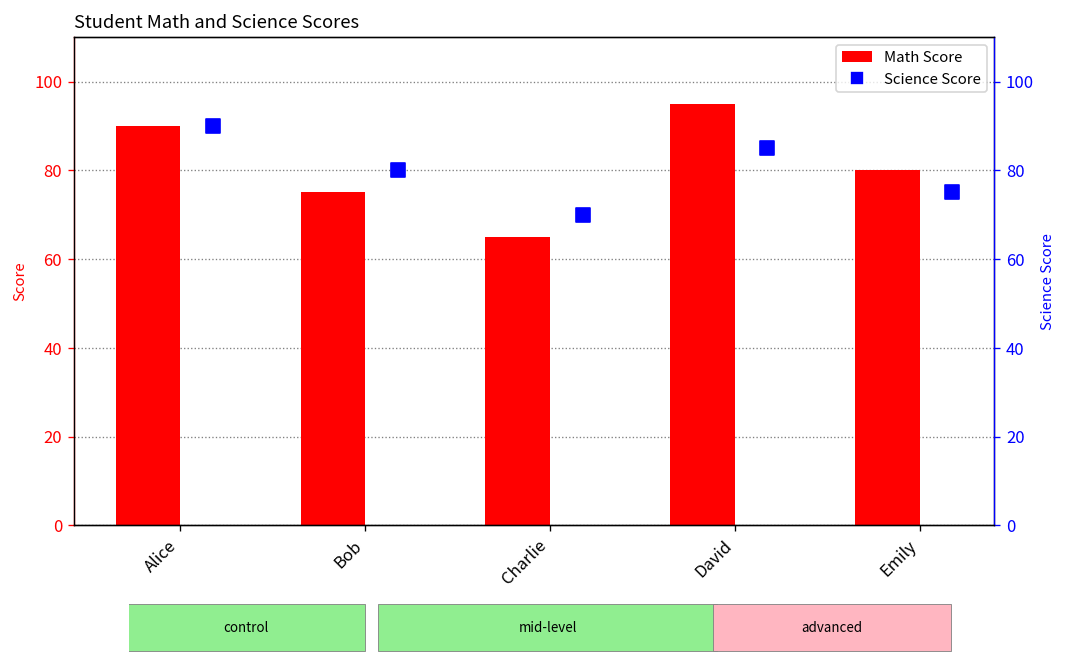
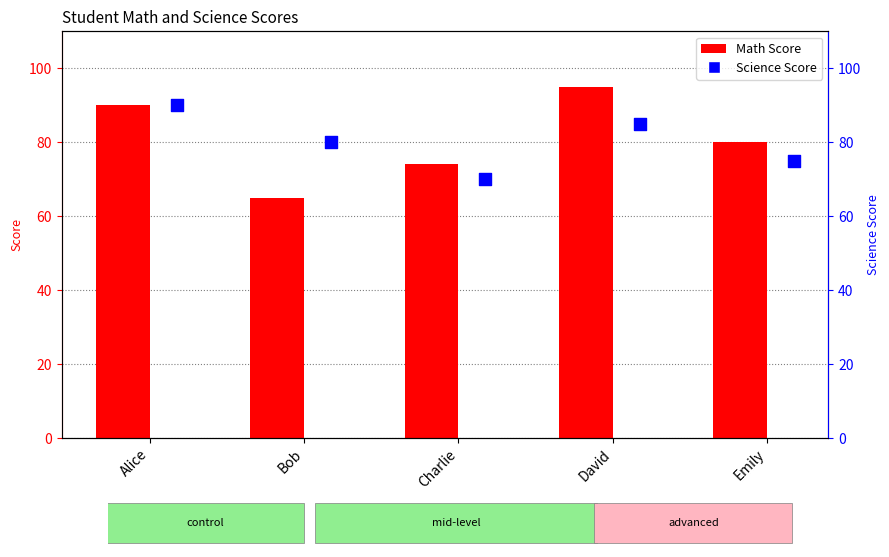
Math Score, Bob: 75 -> 65
Math Score, Charlie: 65 -> 74
